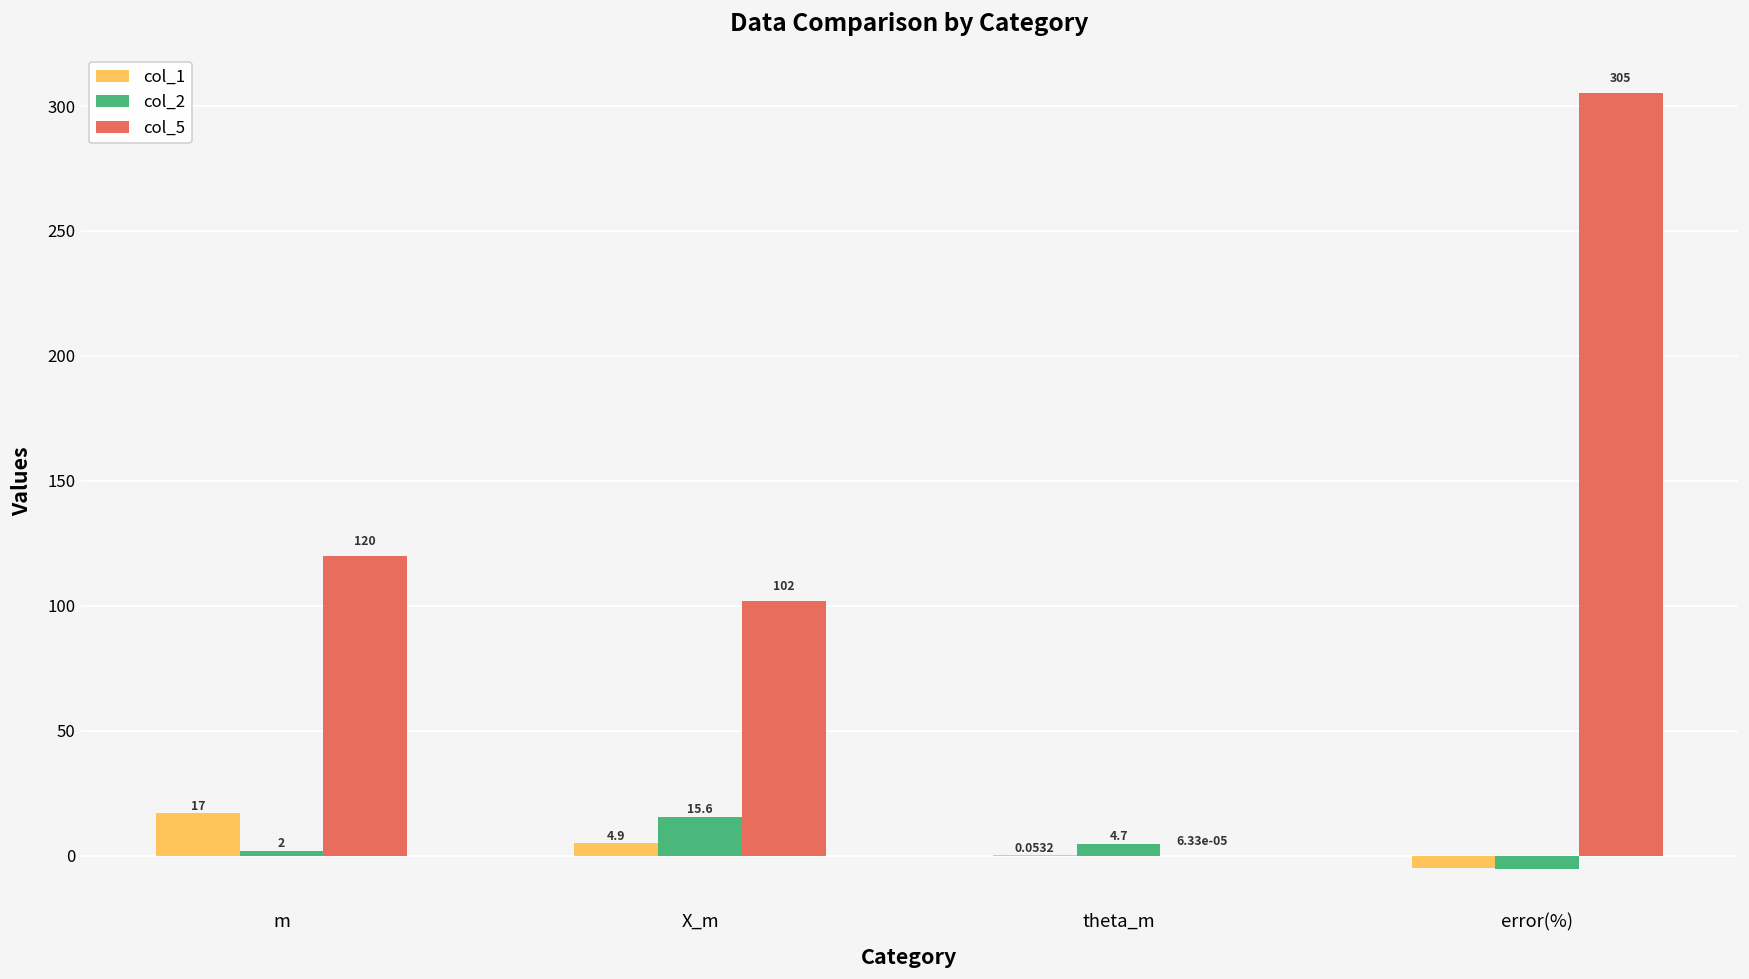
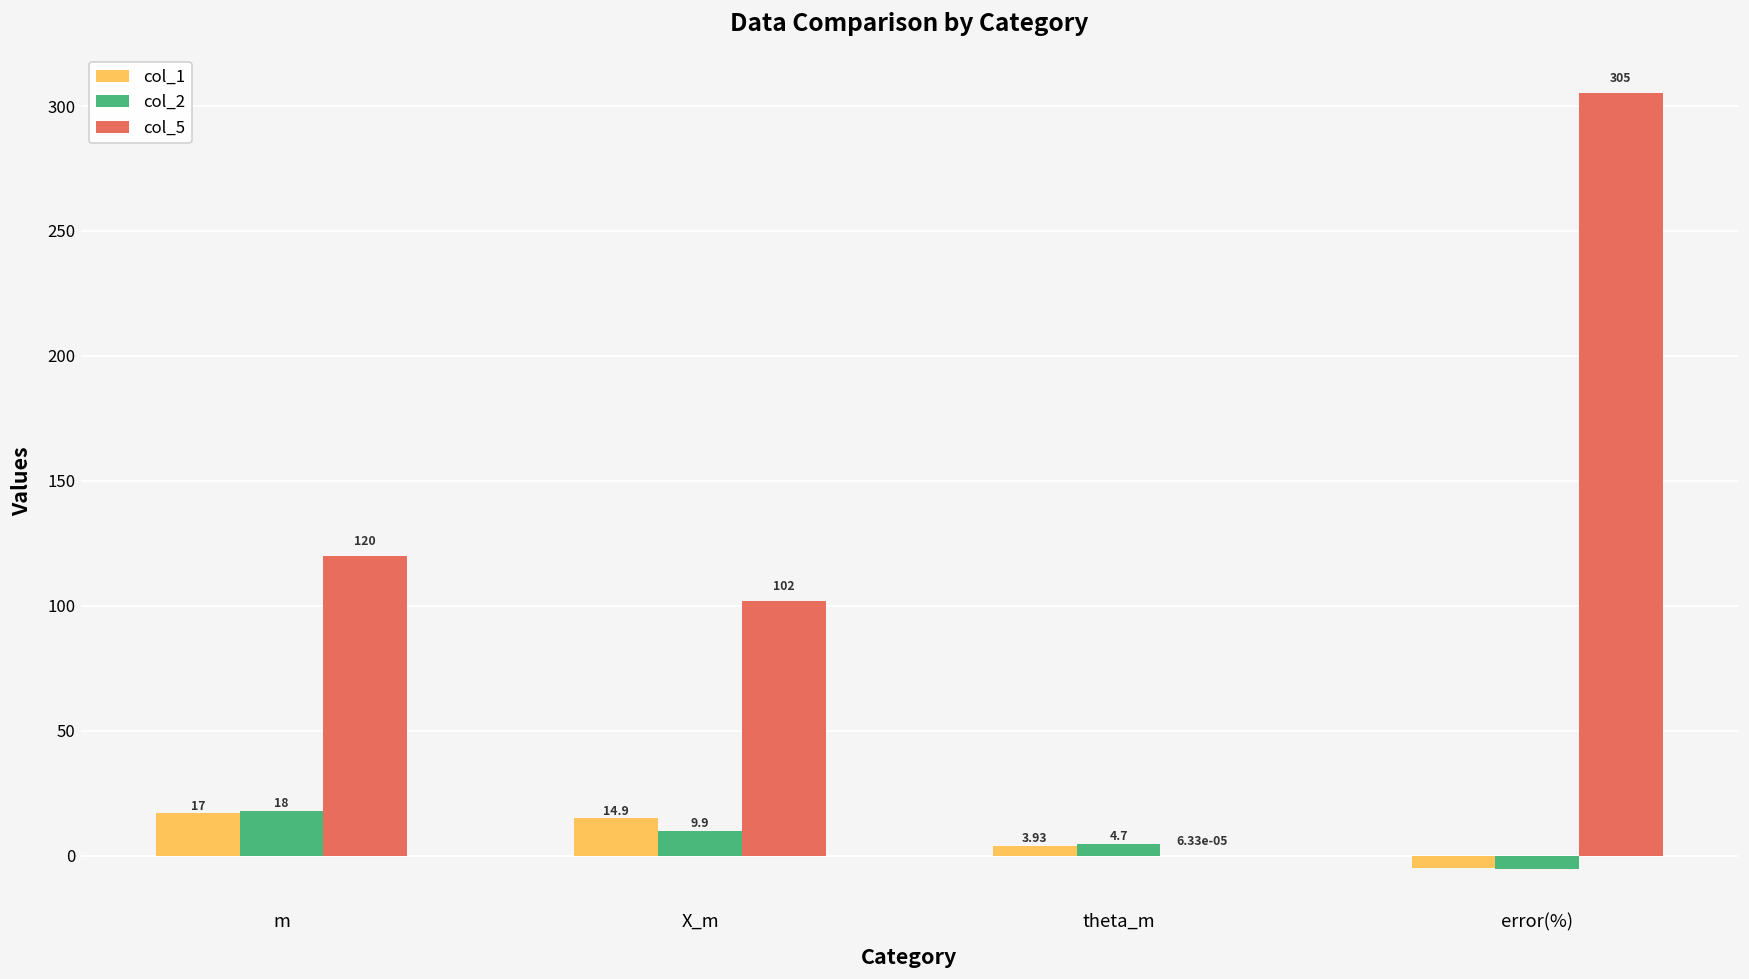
col_2, m: 2 -> 18
col_1, X_m: 4.9 -> 14.9
col_2, X_m: 15.6 -> 9.9
col_1, theta_m: 0.0532 -> 3.93
